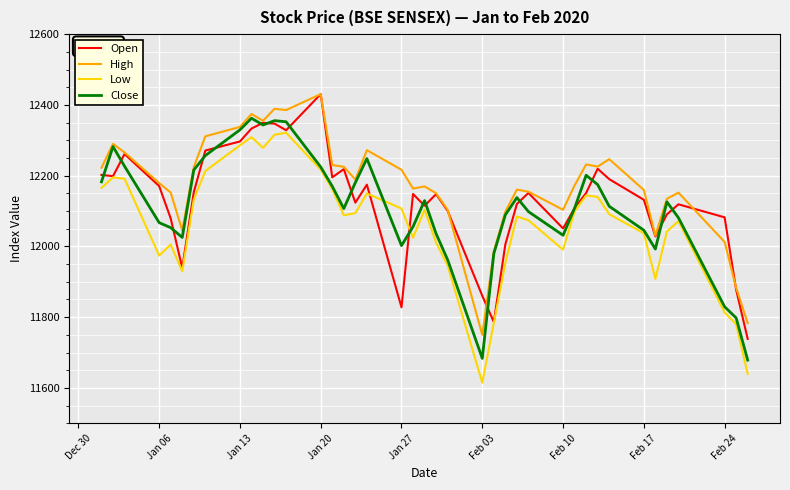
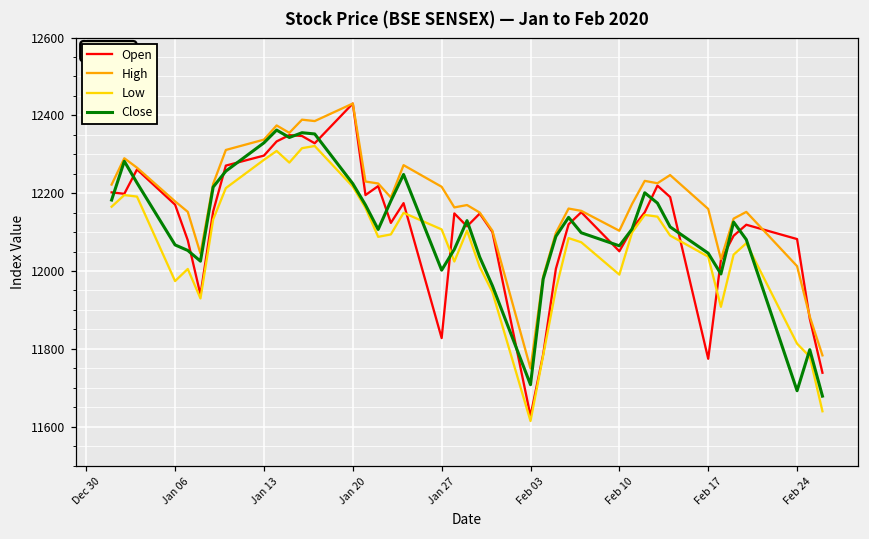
Open, Feb 03: 11860 -> 11630
Close, Feb 03: 11680 -> 11710
Close, Feb 10: 12030 -> 12060
Open, Feb 17: 12130 -> 11770
Close, Feb 24: 11830 -> 11690
